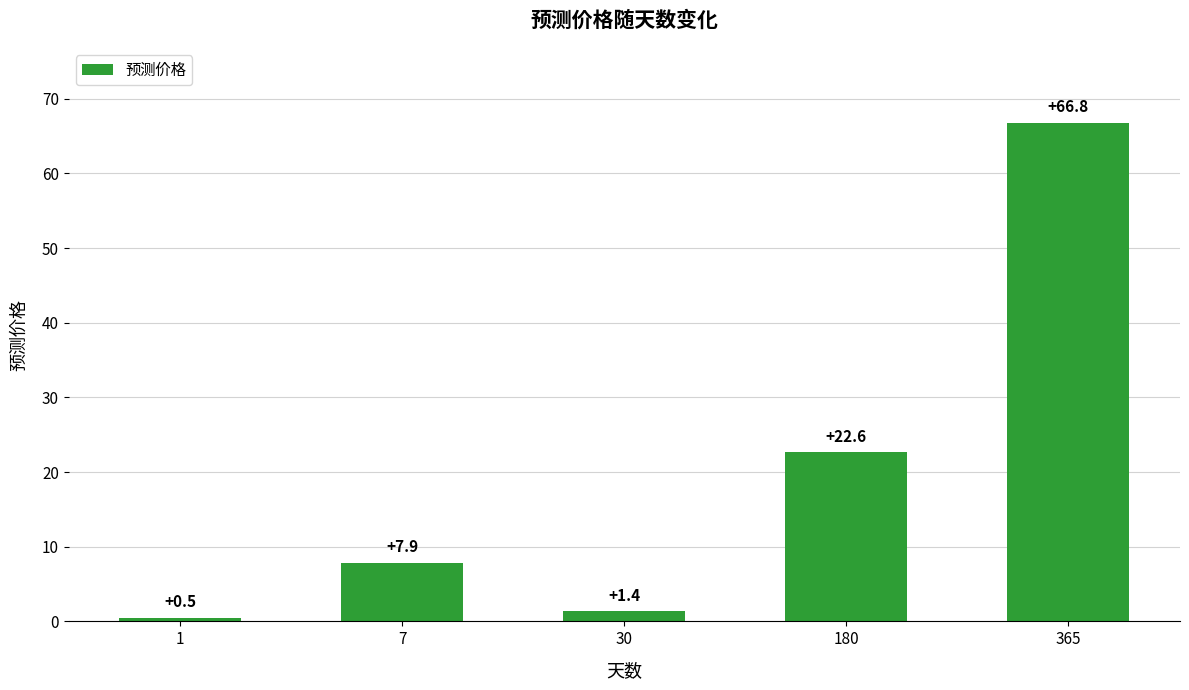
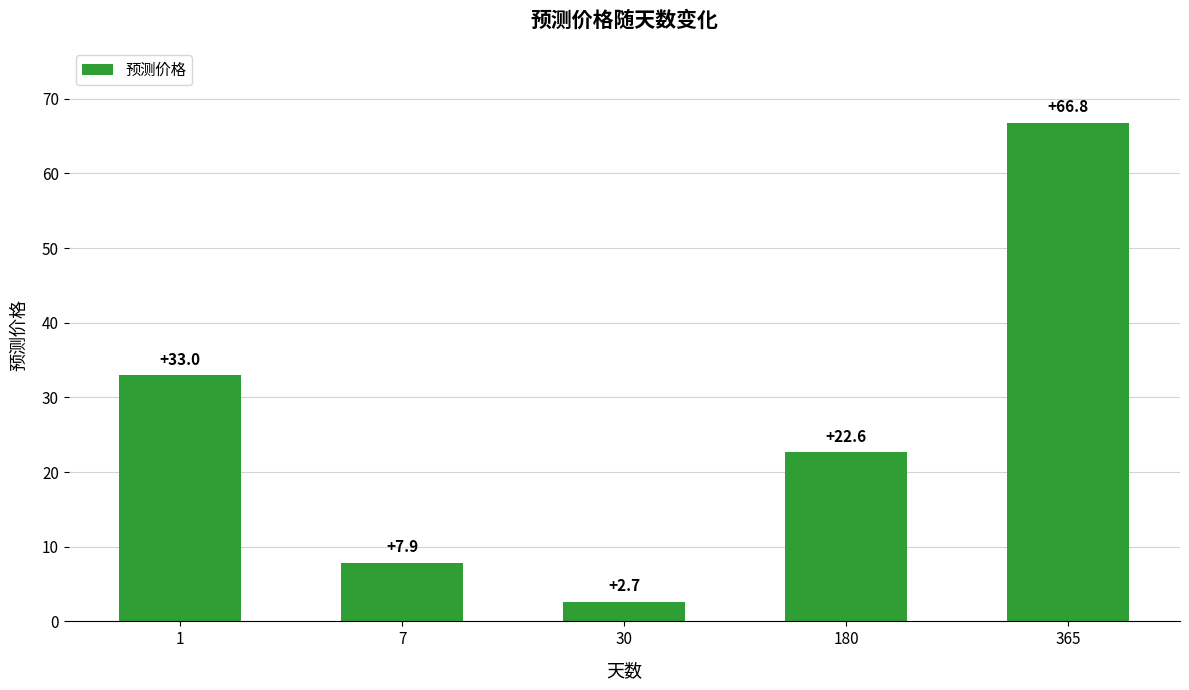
1: +0.5 -> +33.0
30: +1.4 -> +2.7
